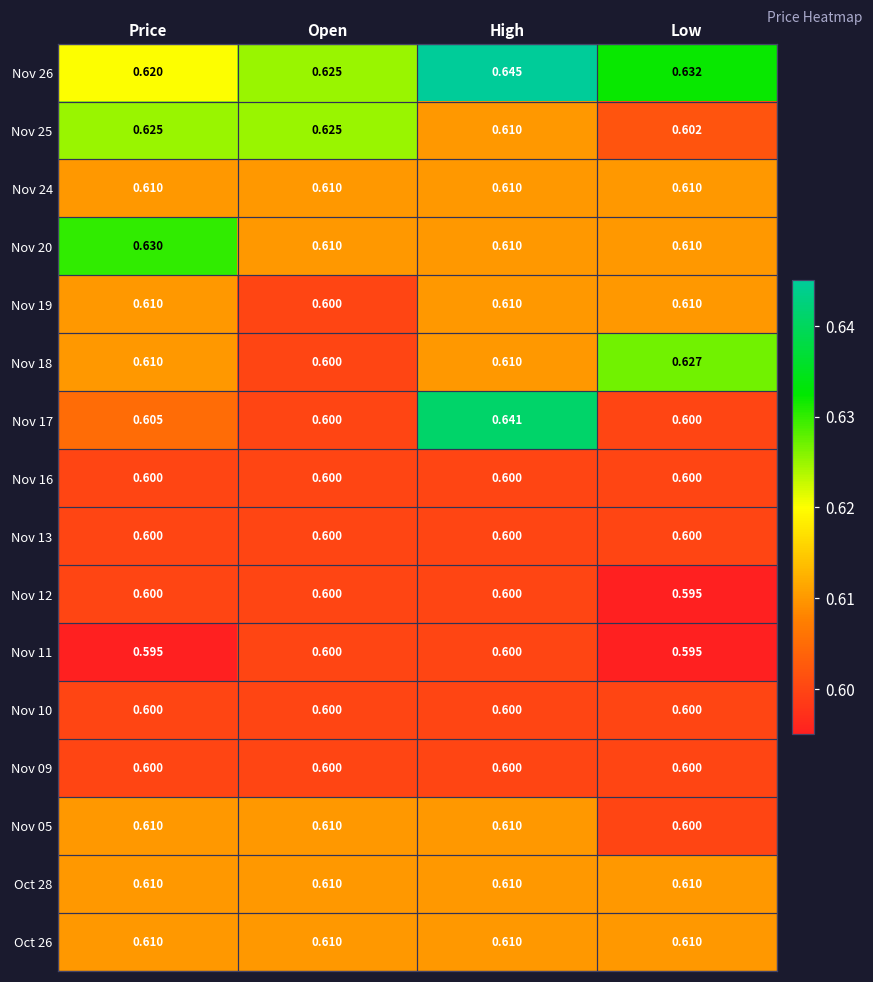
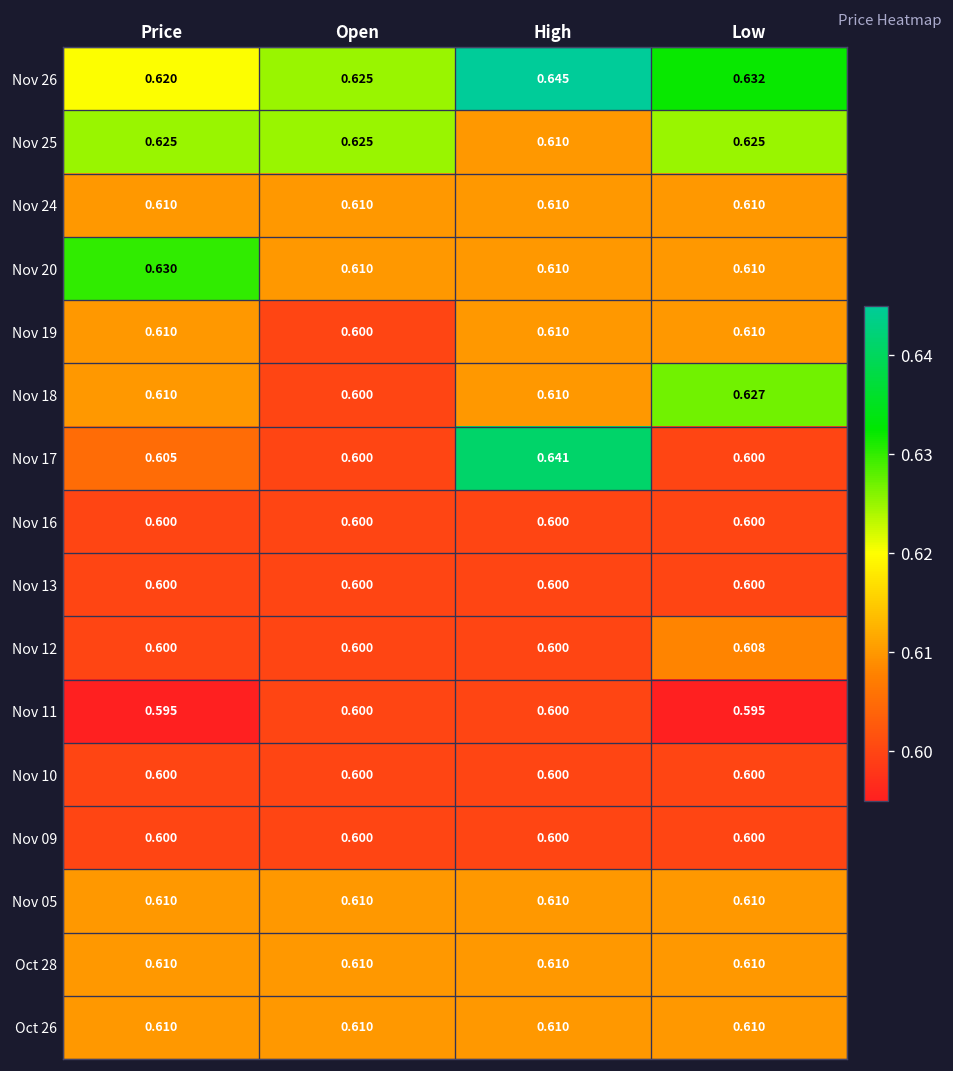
Nov 25, Low: 0.602 -> 0.625
Nov 12, Low: 0.595 -> 0.608
Nov 05, Low: 0.600 -> 0.610
